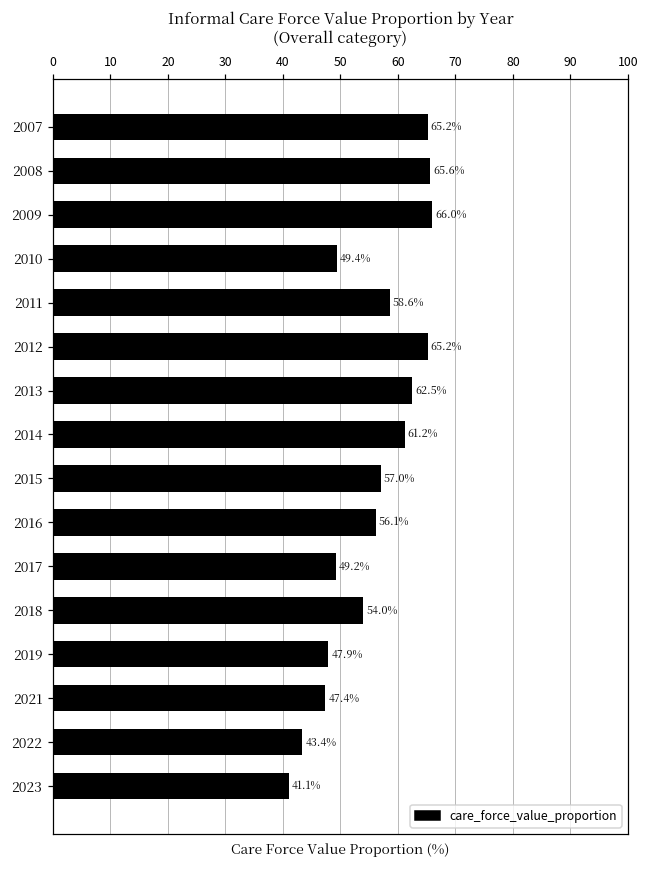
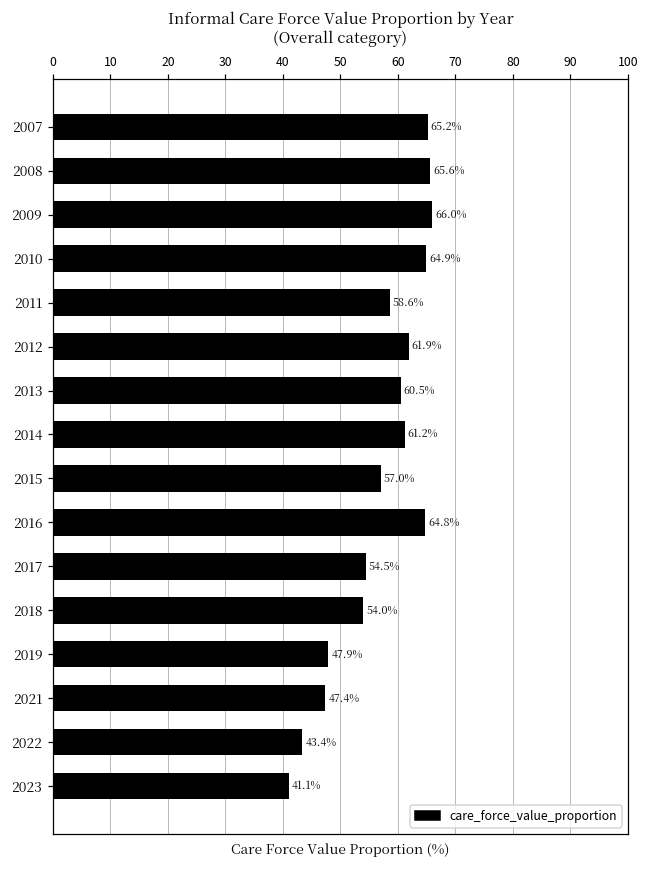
2010: 49.4% -> 64.9%
2012: 65.2% -> 61.9%
2013: 62.5% -> 60.5%
2016: 56.1% -> 64.8%
2017: 49.2% -> 54.5%
